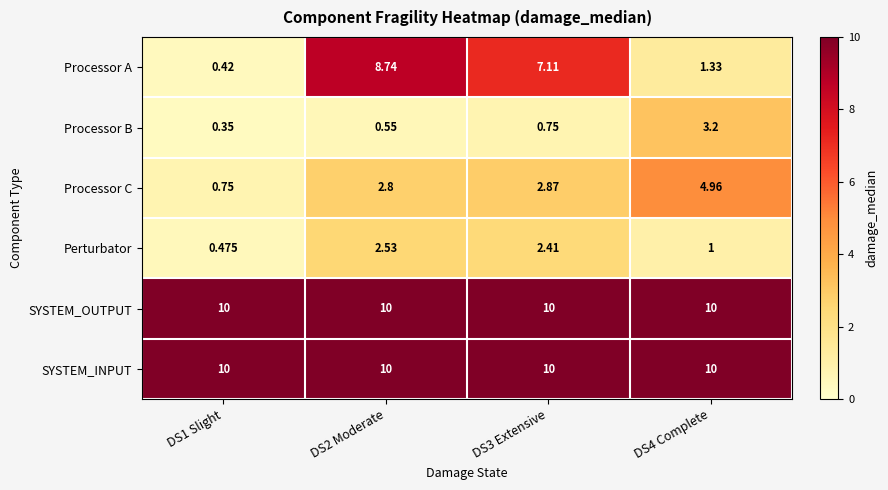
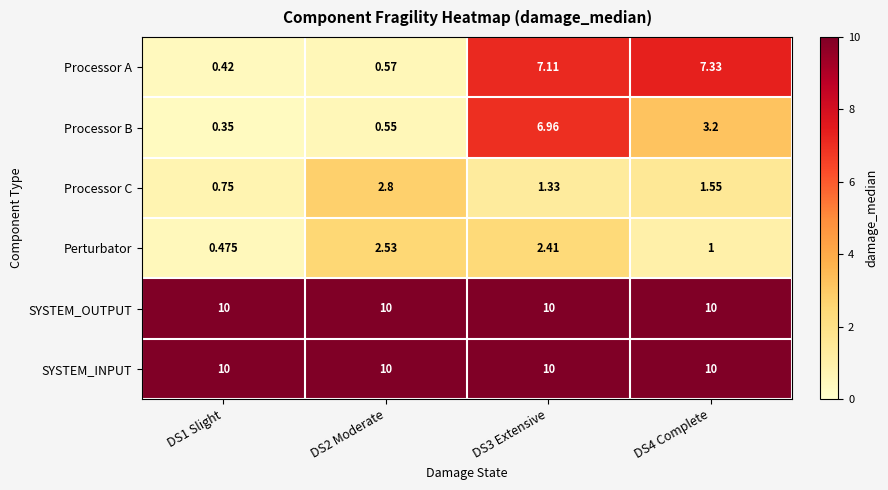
Processor A, DS2 Moderate: 8.74 -> 0.57
Processor A, DS4 Complete: 1.33 -> 7.33
Processor B, DS3 Extensive: 0.75 -> 6.96
Processor C, DS3 Extensive: 2.87 -> 1.33
Processor C, DS4 Complete: 4.96 -> 1.55
